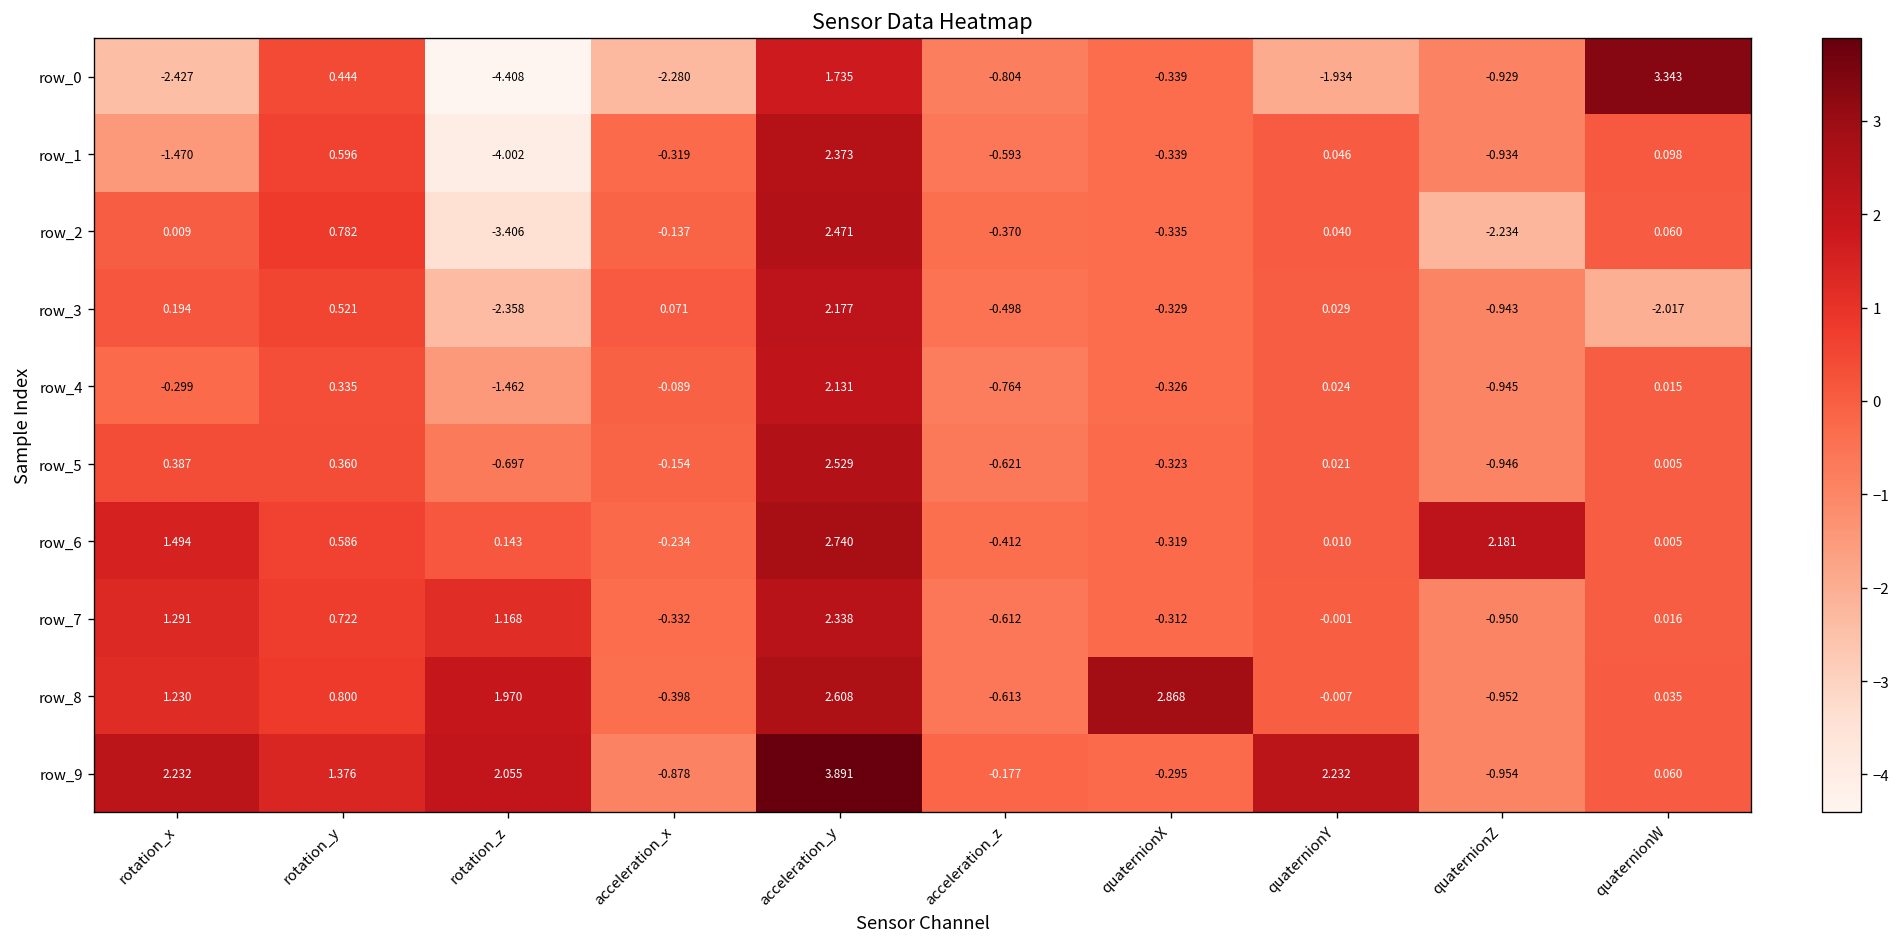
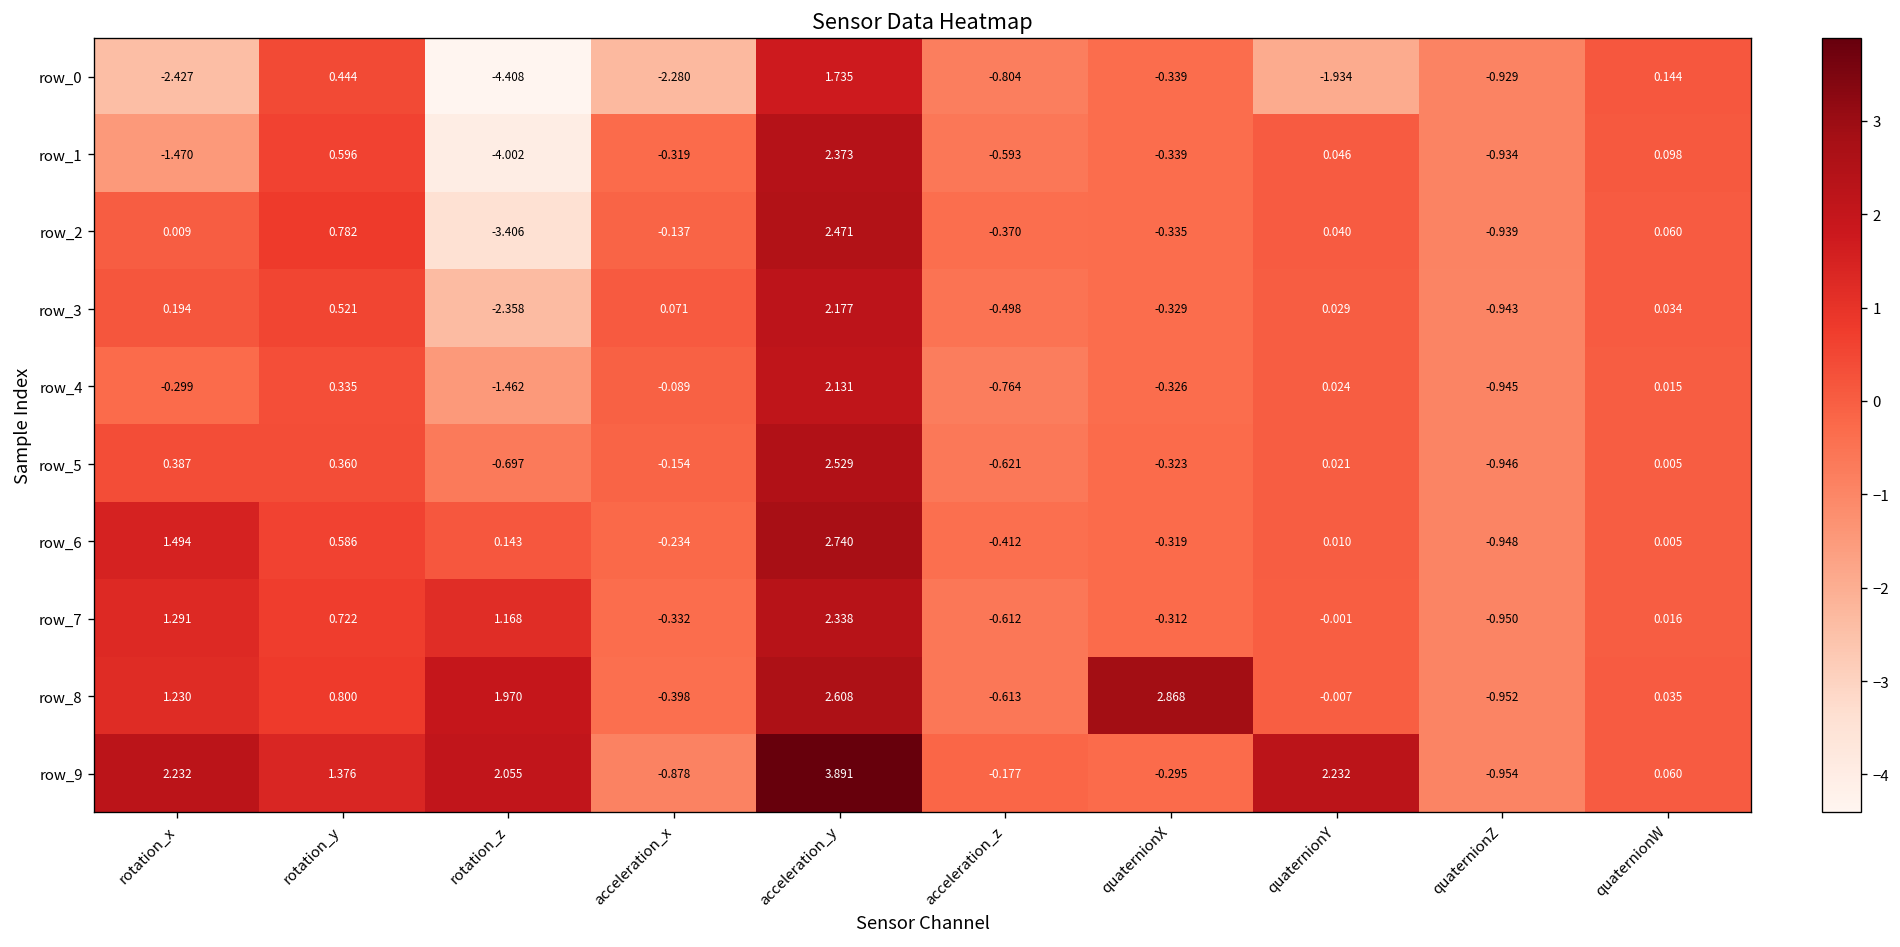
row_0, quaternionW: 3.343 -> 0.144
row_2, quaternionZ: -2.234 -> -0.939
row_3, quaternionW: -2.017 -> 0.034
row_6, quaternionZ: 2.181 -> -0.948
